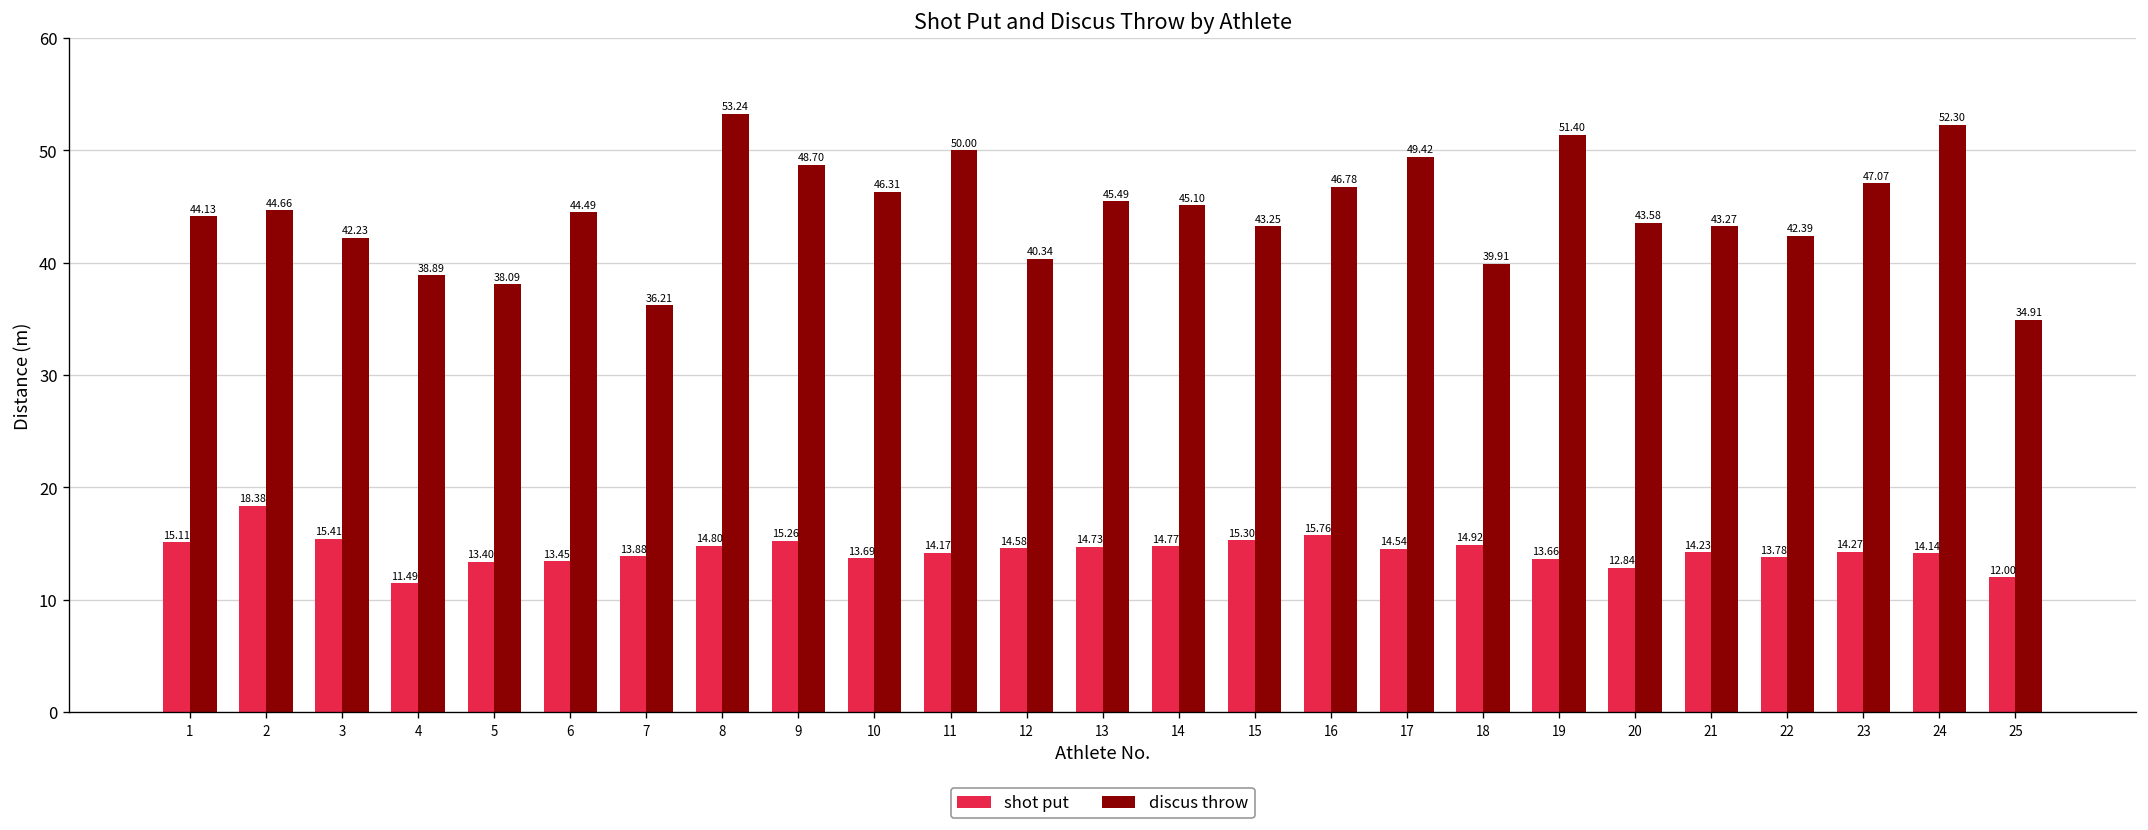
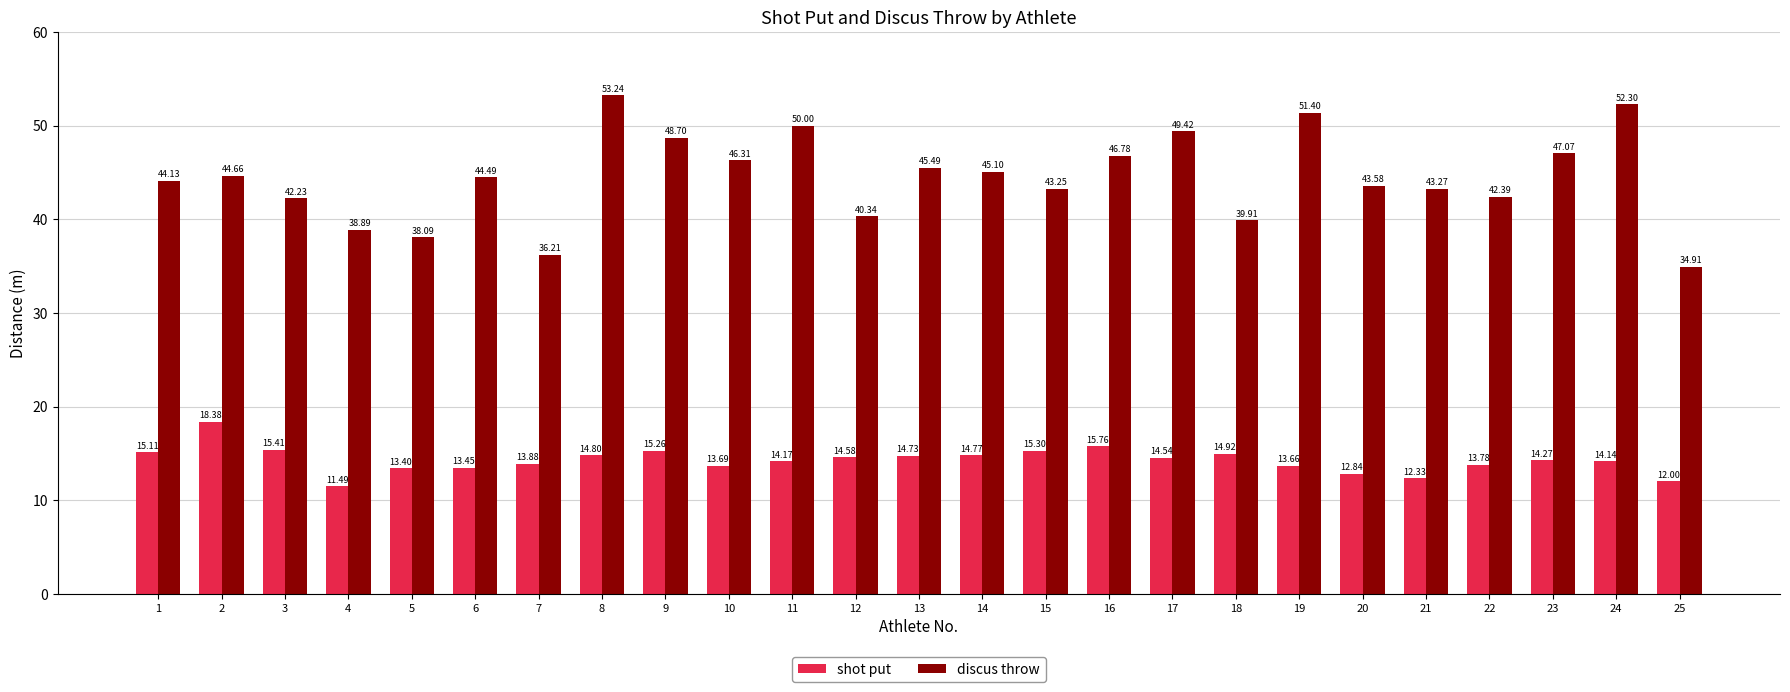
shot put, 21: 14.23 -> 12.33
